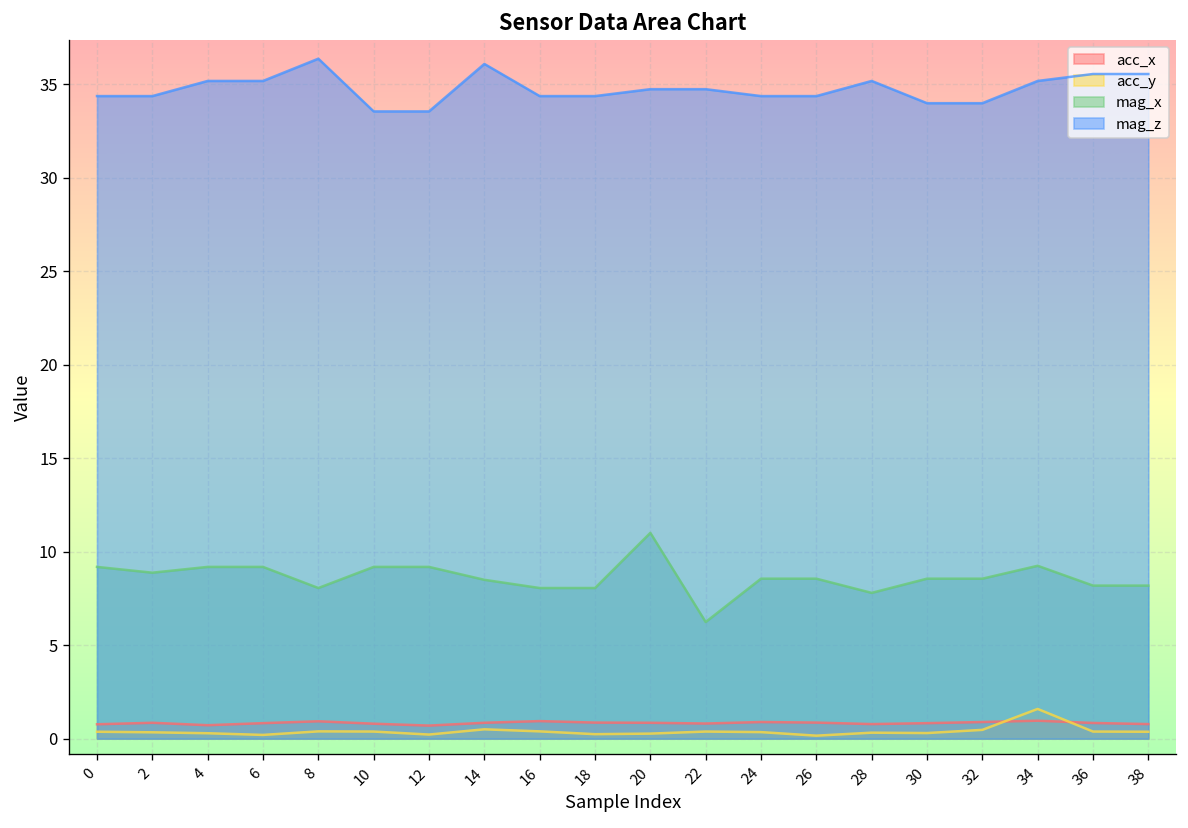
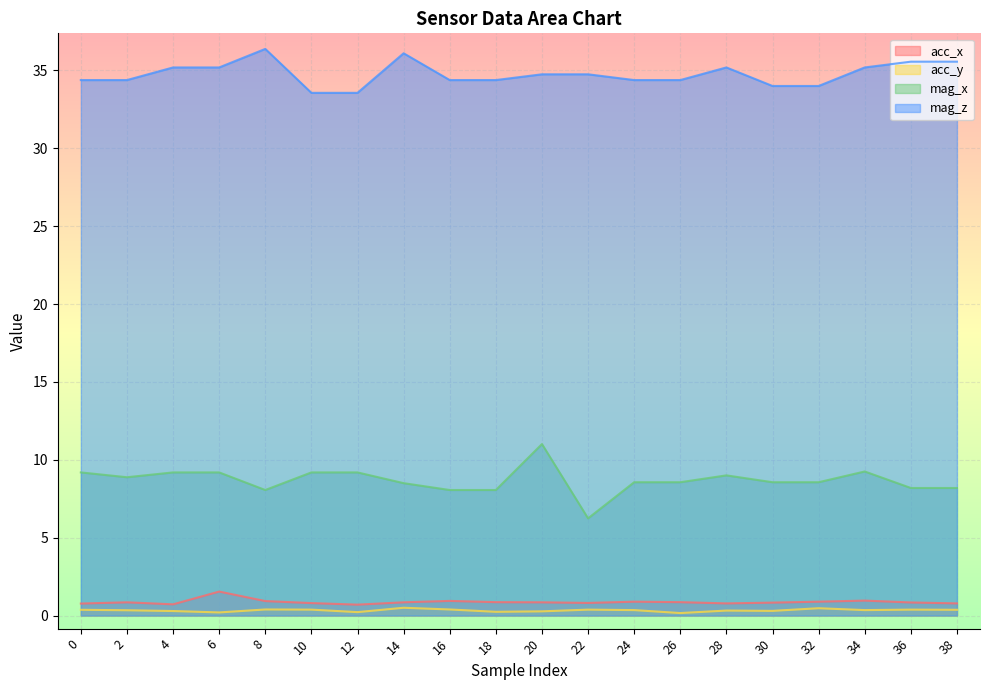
acc_x, 6: 0.8 -> 1.5
mag_x, 28: 7.8 -> 9.0
acc_y, 34: 1.6 -> 0.4
